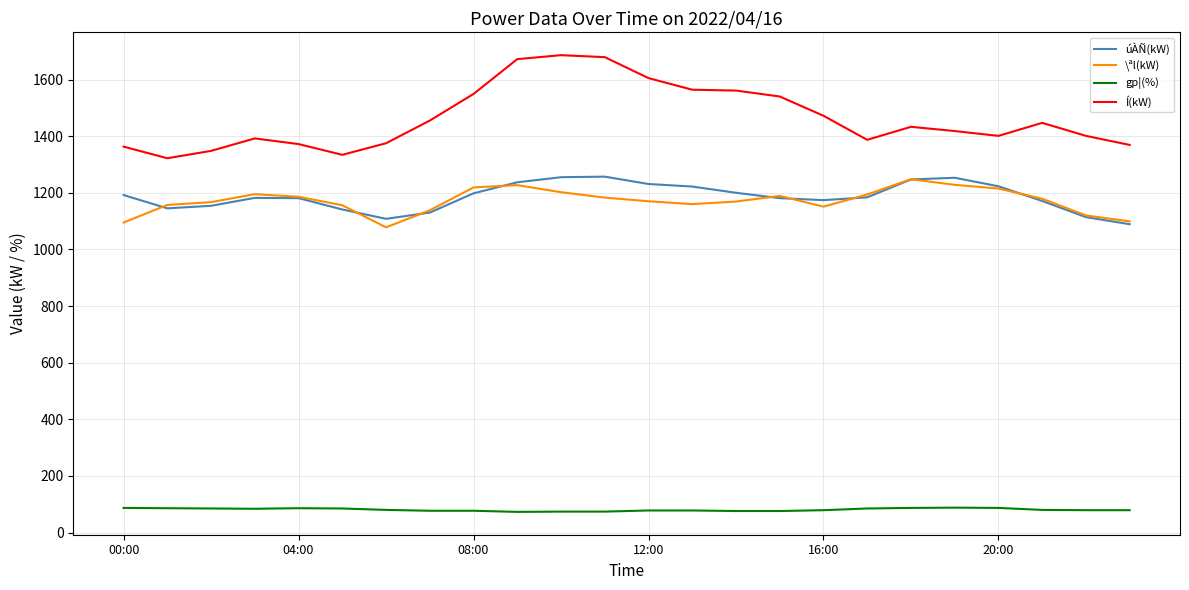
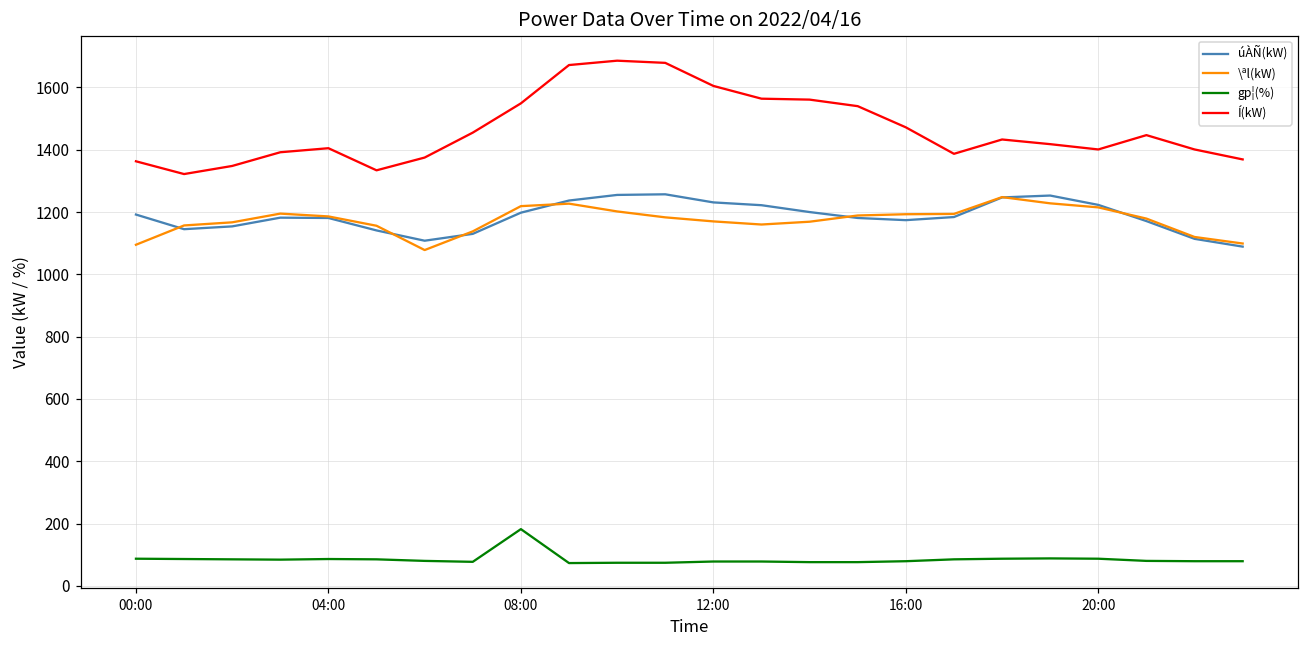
Í(kW), 04:00: 1370 -> 1410
gp¦(%), 08:00: 80 -> 180
\ªl(kW), 16:00: 1150 -> 1190
